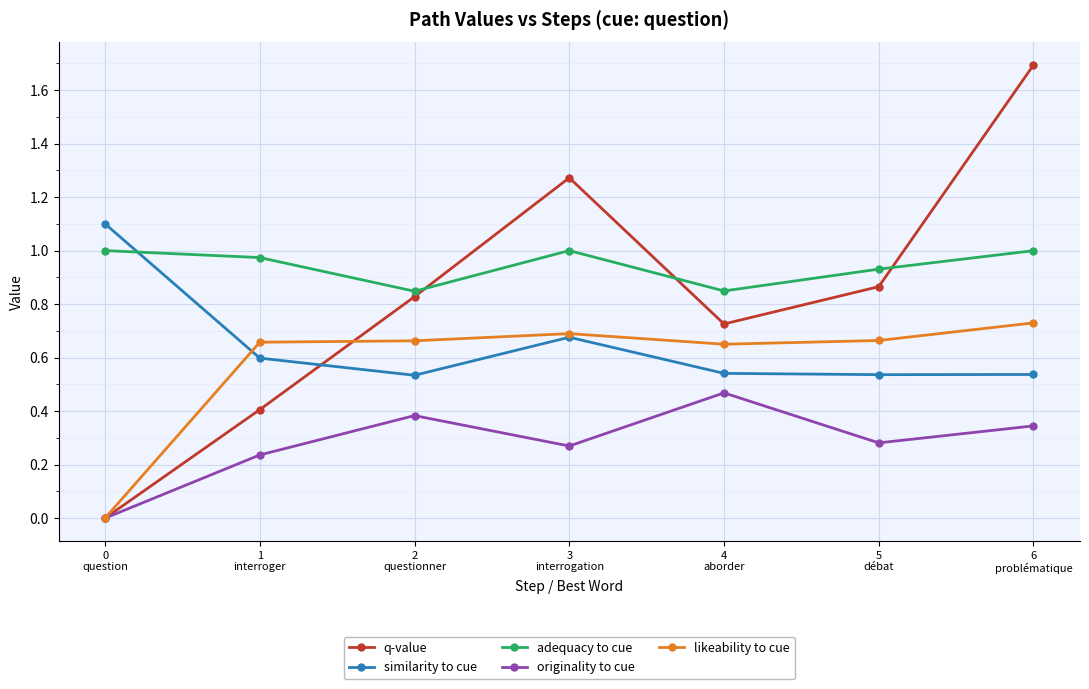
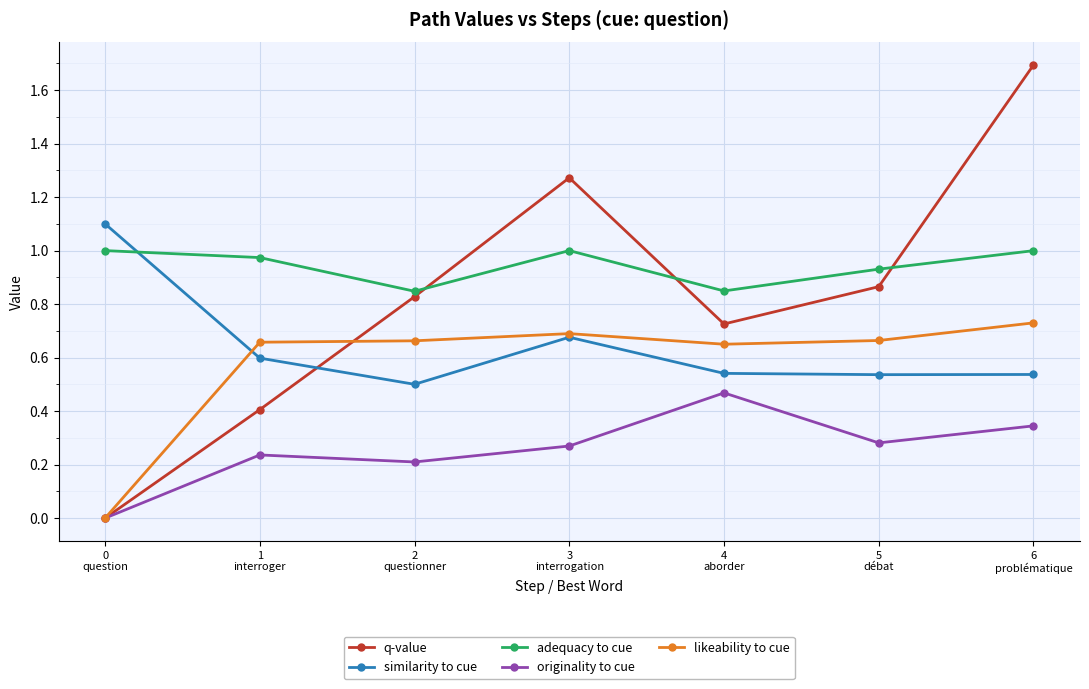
similarity to cue, 2 questionner: 0.53 -> 0.50
originality to cue, 2 questionner: 0.38 -> 0.21
